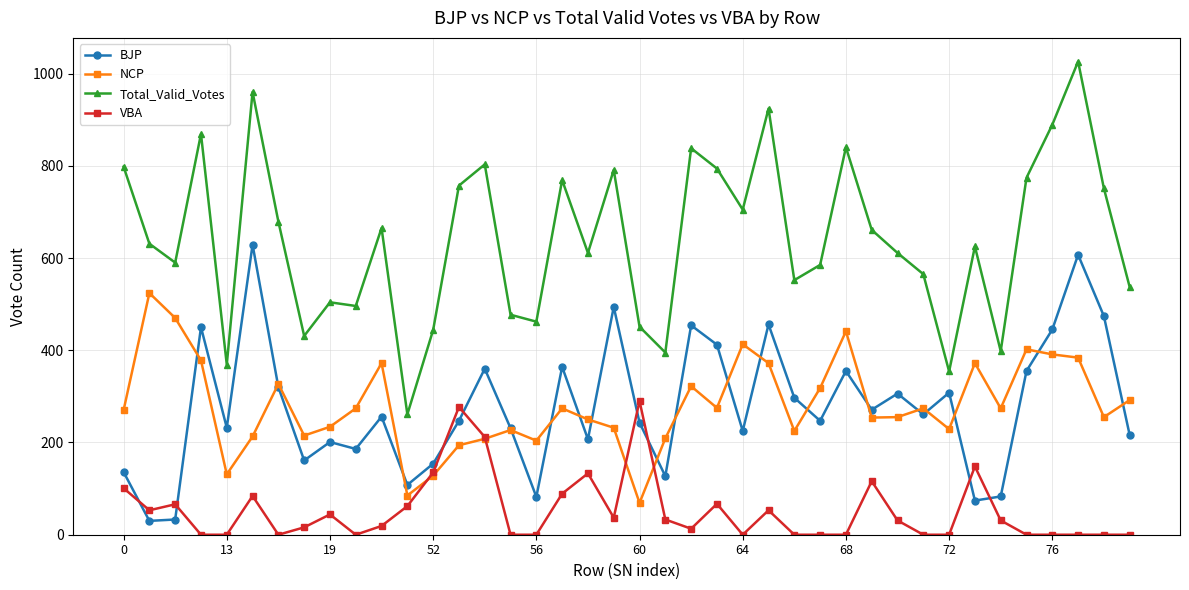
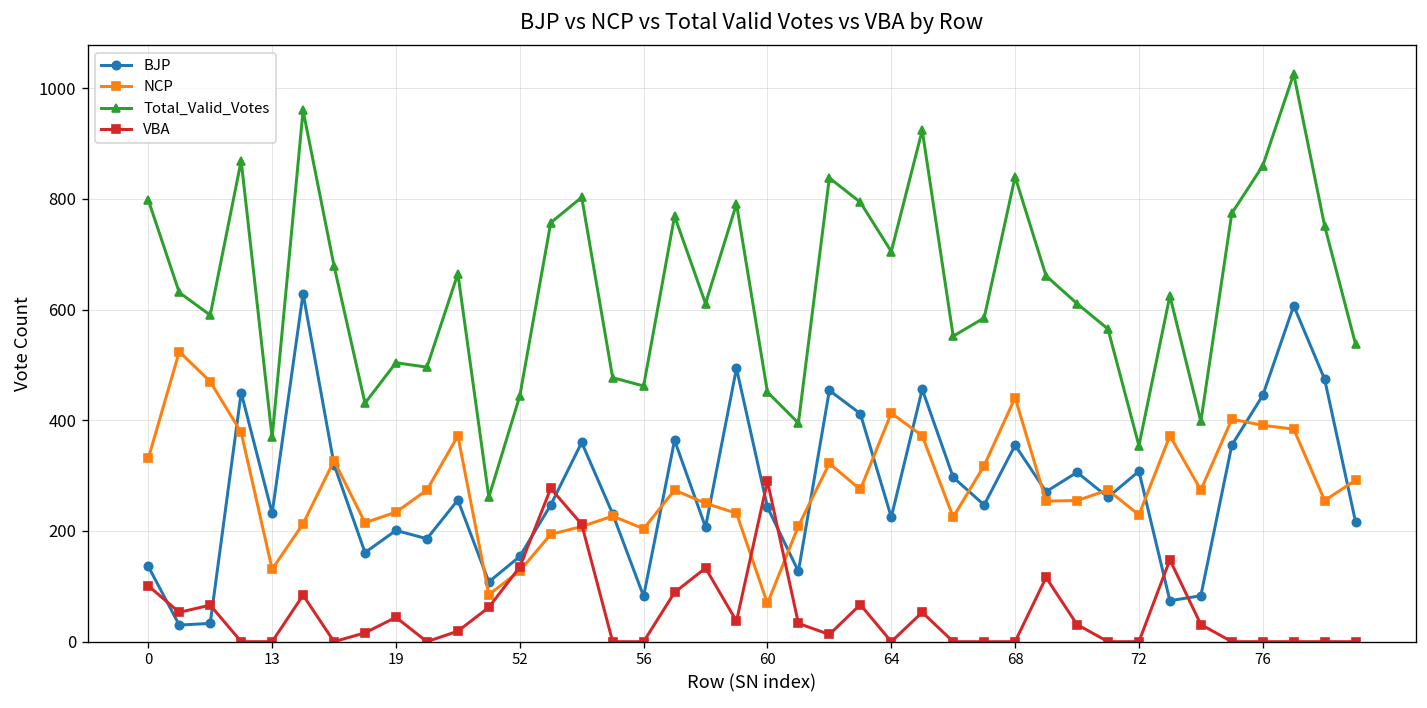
NCP, 0: 270 -> 330
Total_Valid_Votes, 76: 890 -> 860
